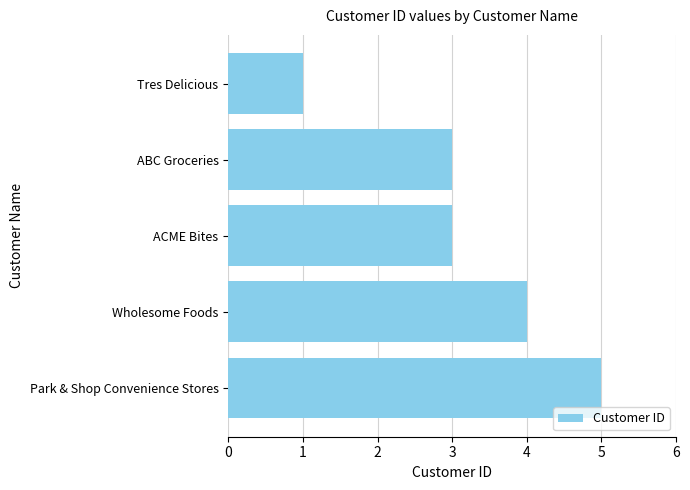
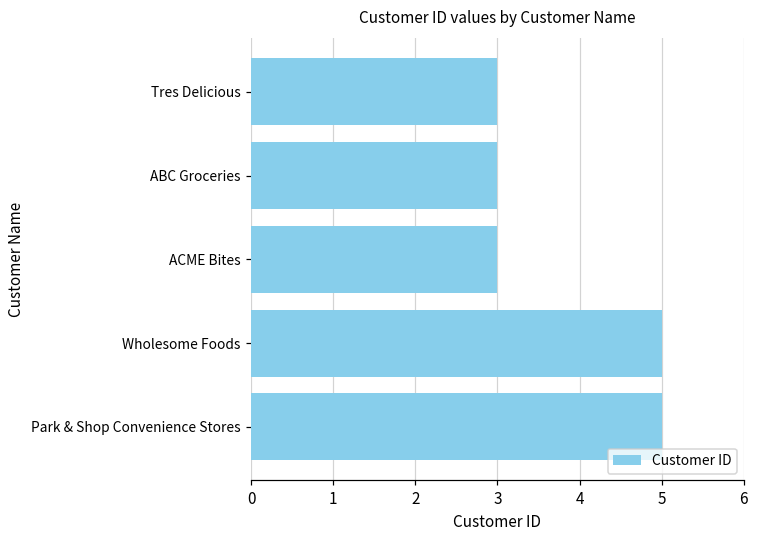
Tres Delicious: 1 -> 3
Wholesome Foods: 4 -> 5
